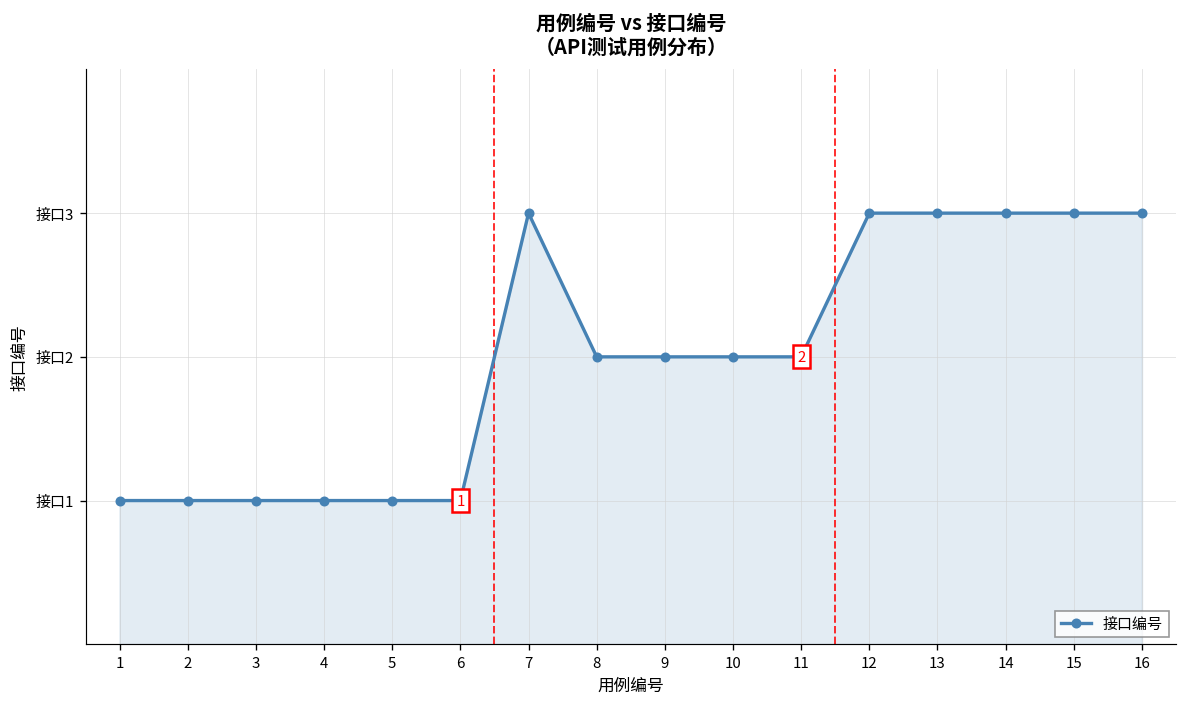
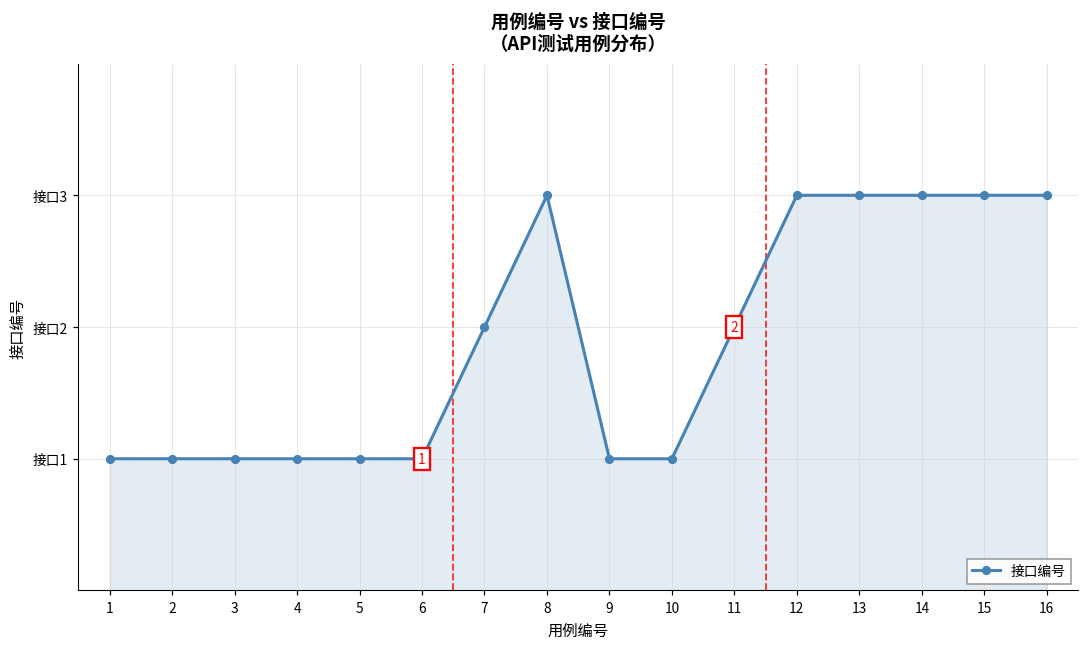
7: 接口3 -> 接口2
8: 接口2 -> 接口3
9: 接口2 -> 接口1
10: 接口2 -> 接口1
